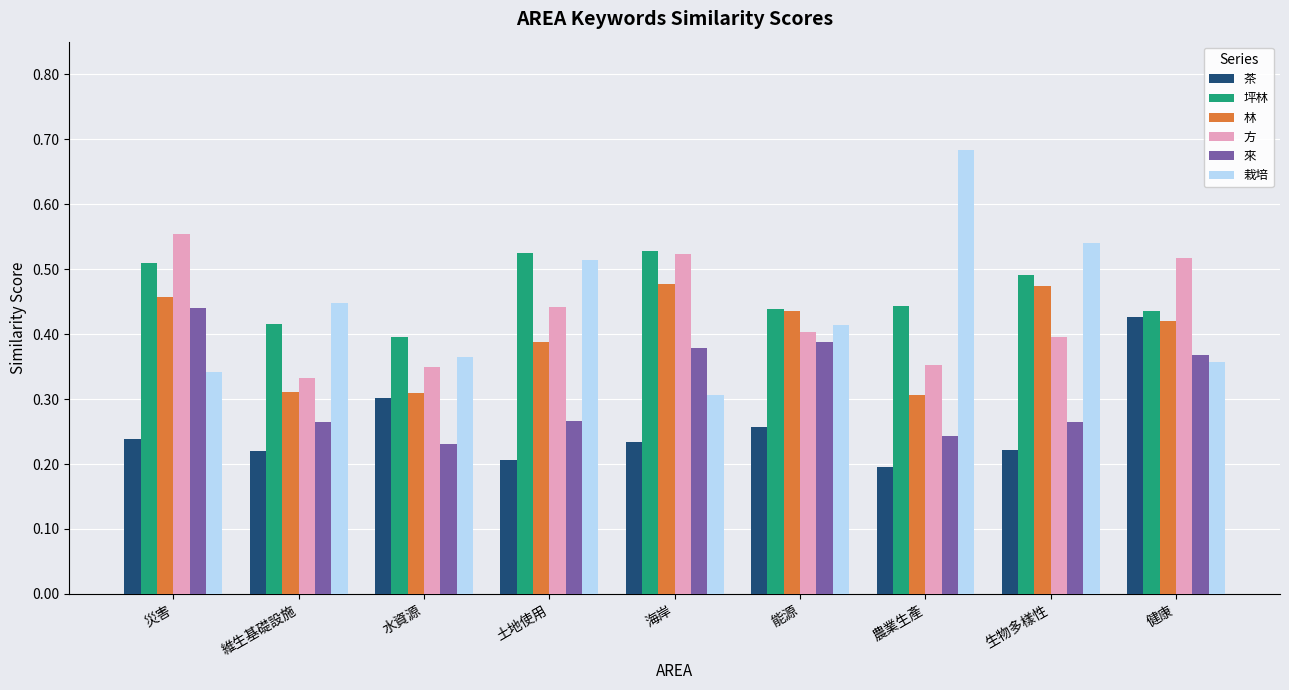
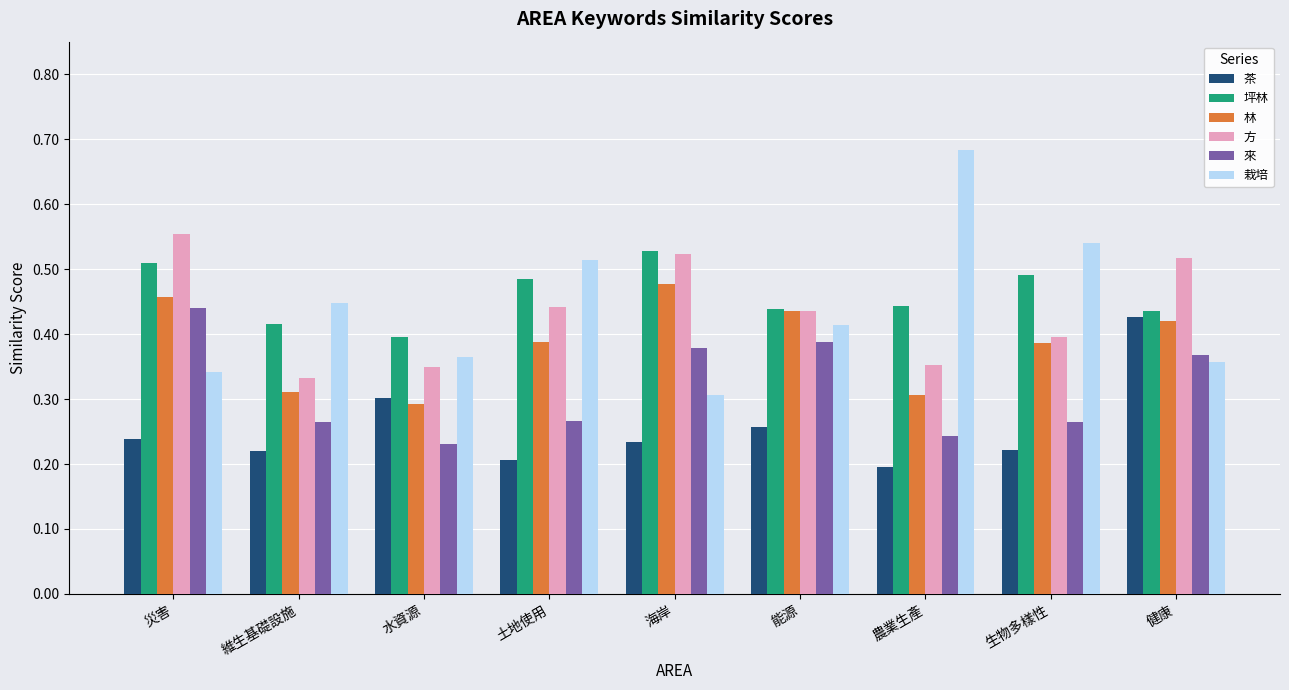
林, 水資源: 0.31 -> 0.29
坪林, 土地使用: 0.52 -> 0.48
方, 能源: 0.40 -> 0.44
林, 生物多樣性: 0.47 -> 0.39
